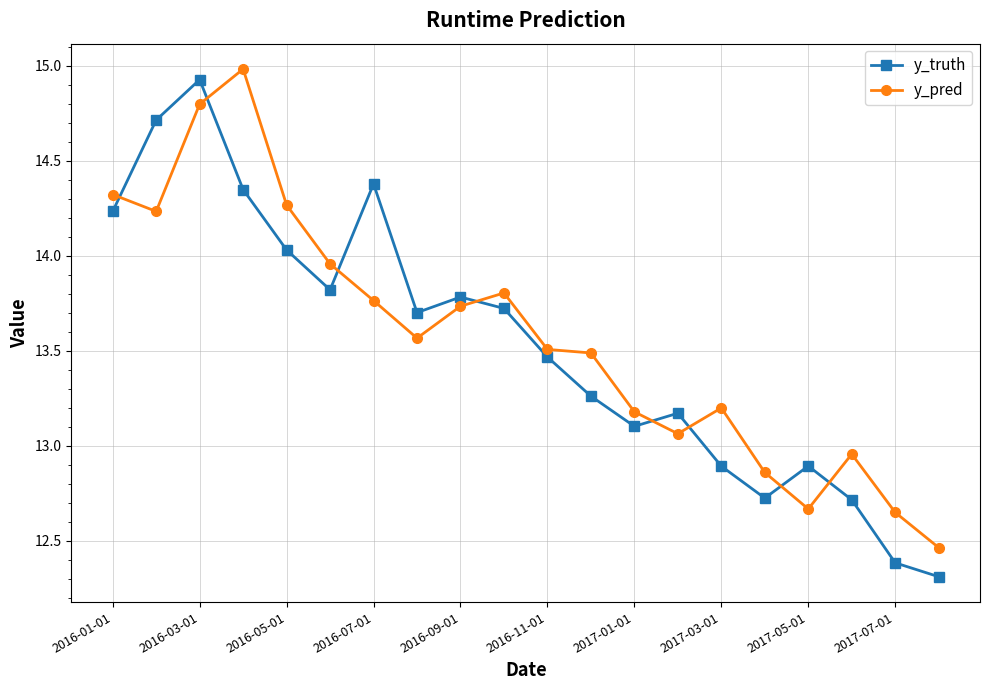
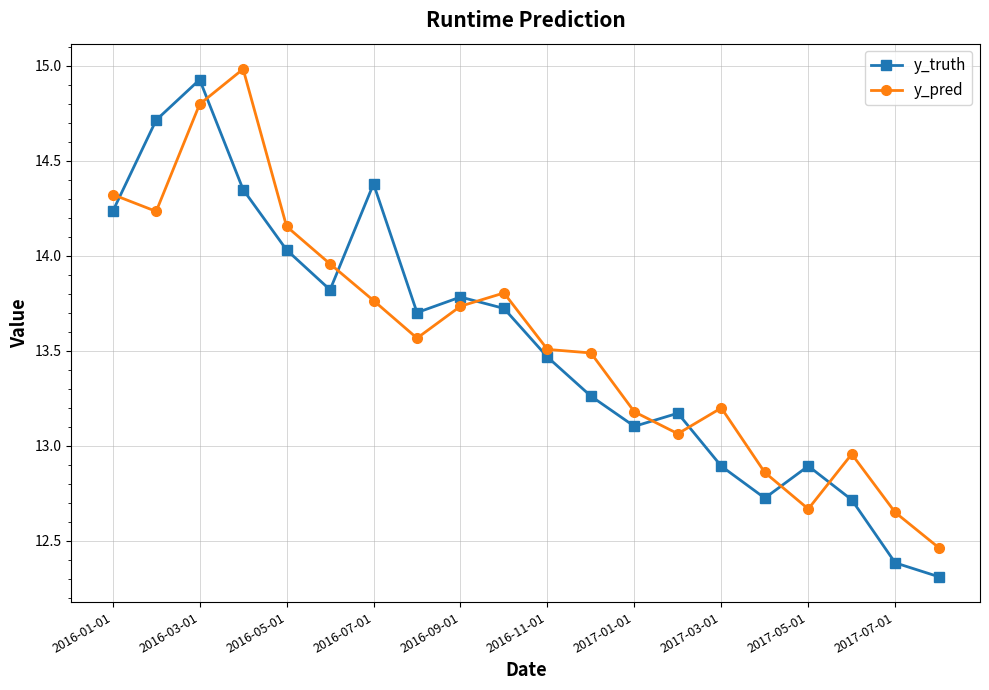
y_pred, 2016-05-01: 14.27 -> 14.15
